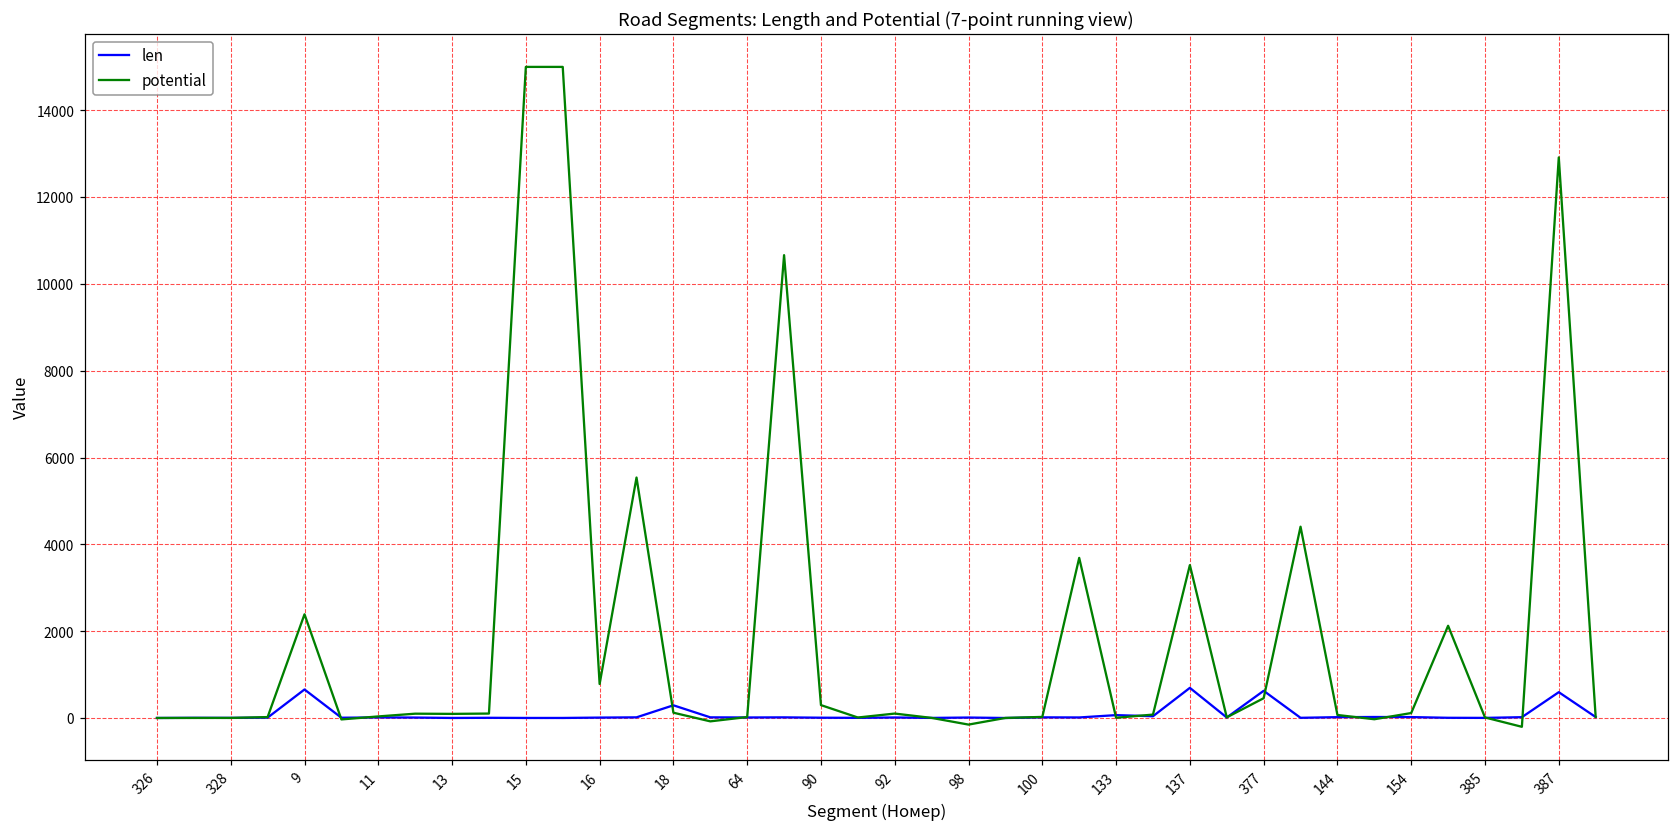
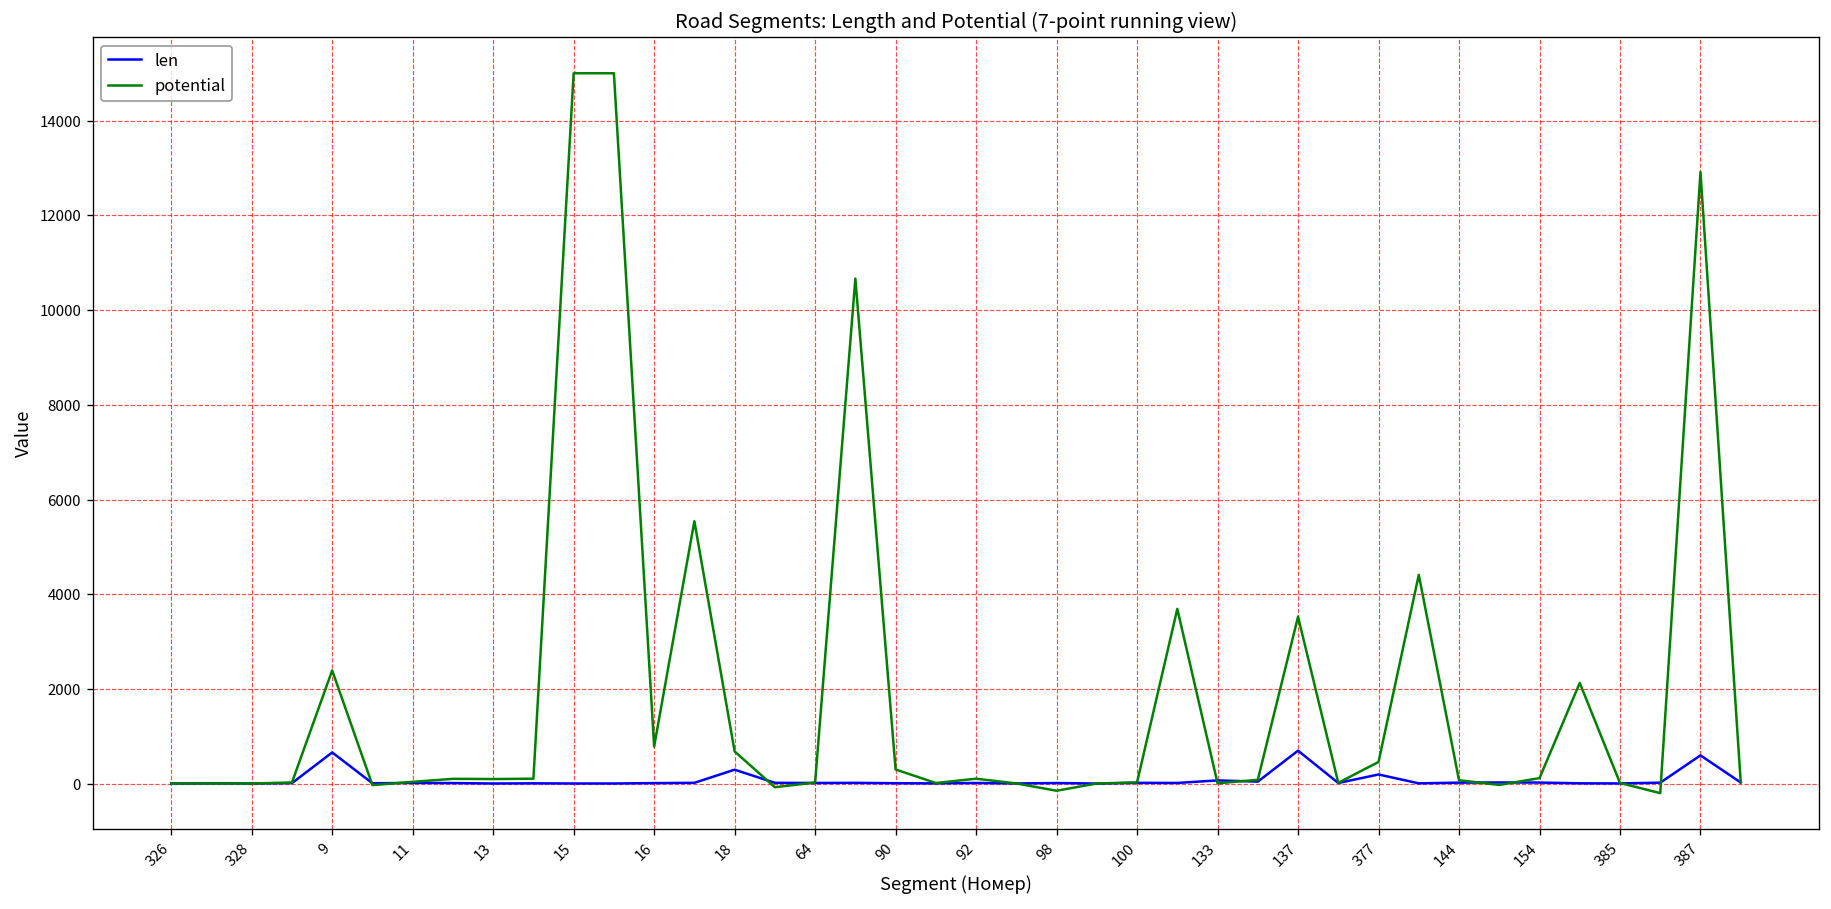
potential, 18: 100 -> 700
len, 377: 600 -> 200
